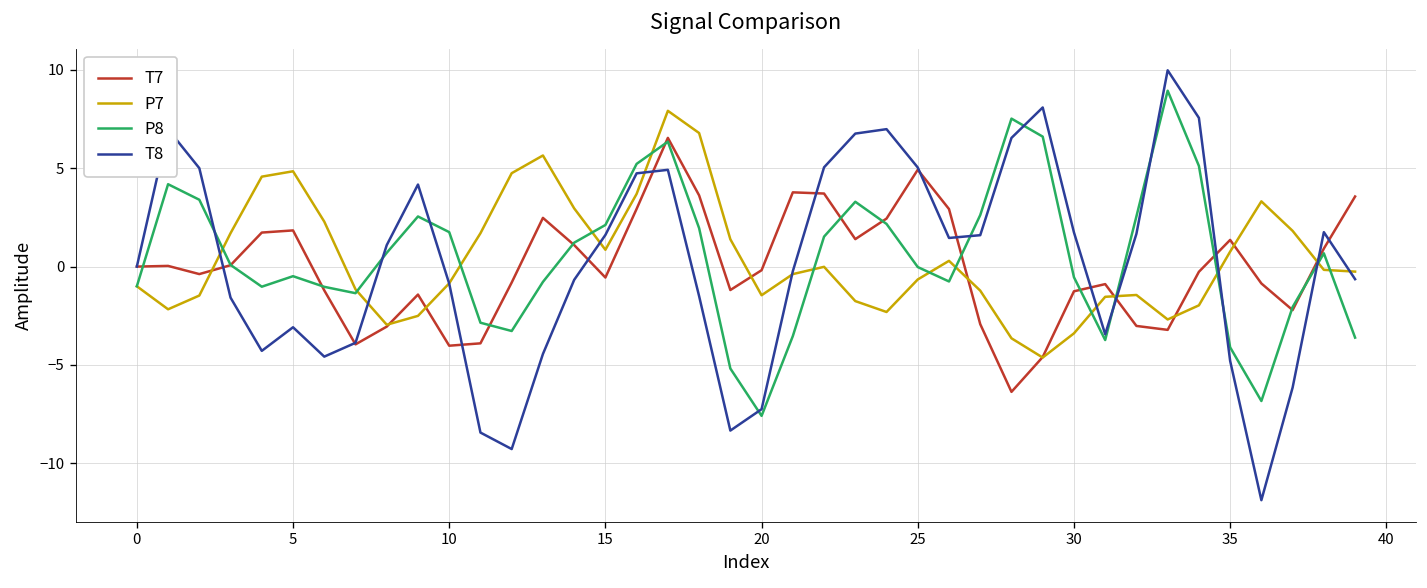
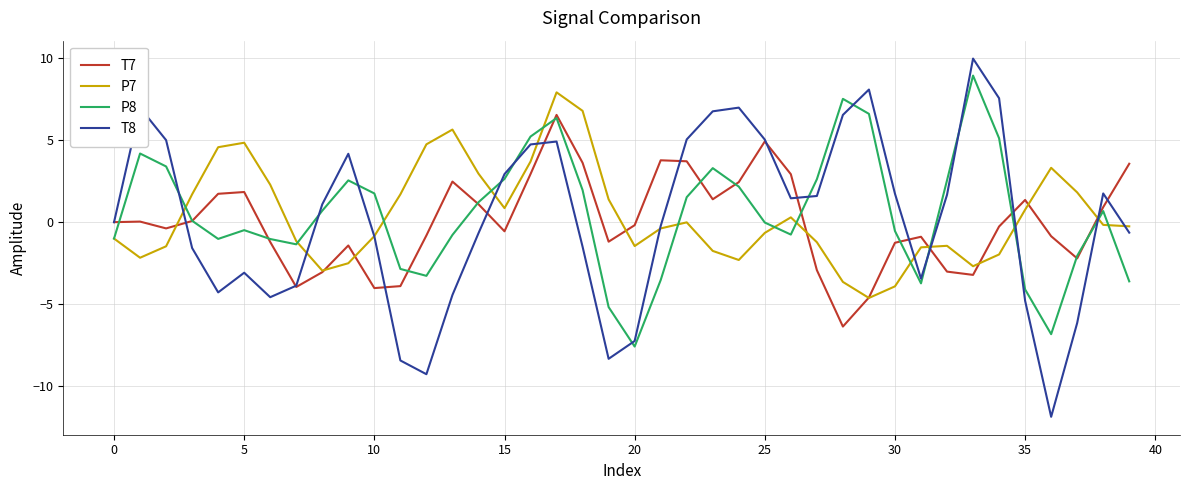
P8, 15: 2.1 -> 2.6
T8, 15: 1.6 -> 2.9
P7, 30: -3.4 -> -3.9
